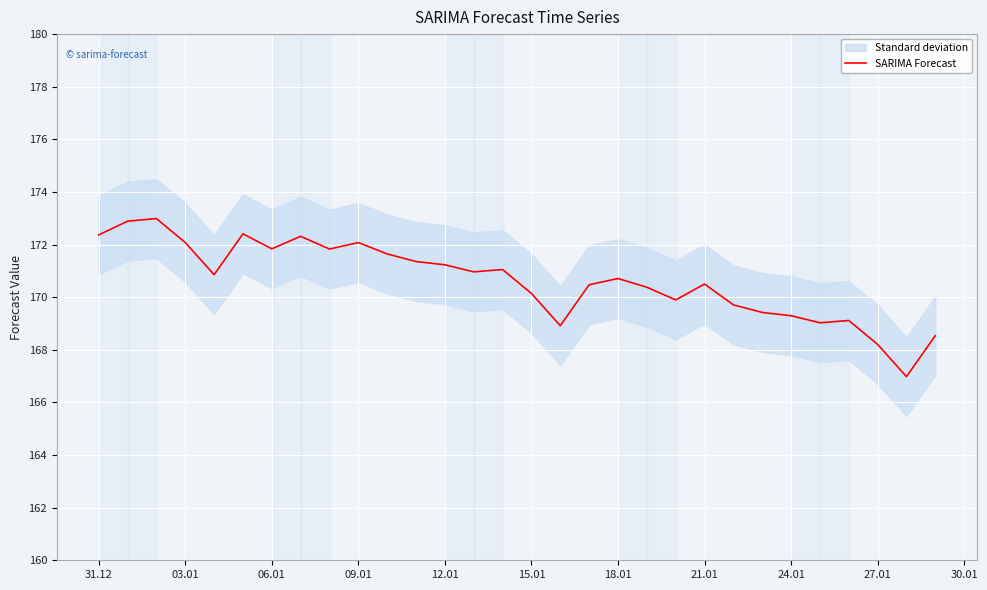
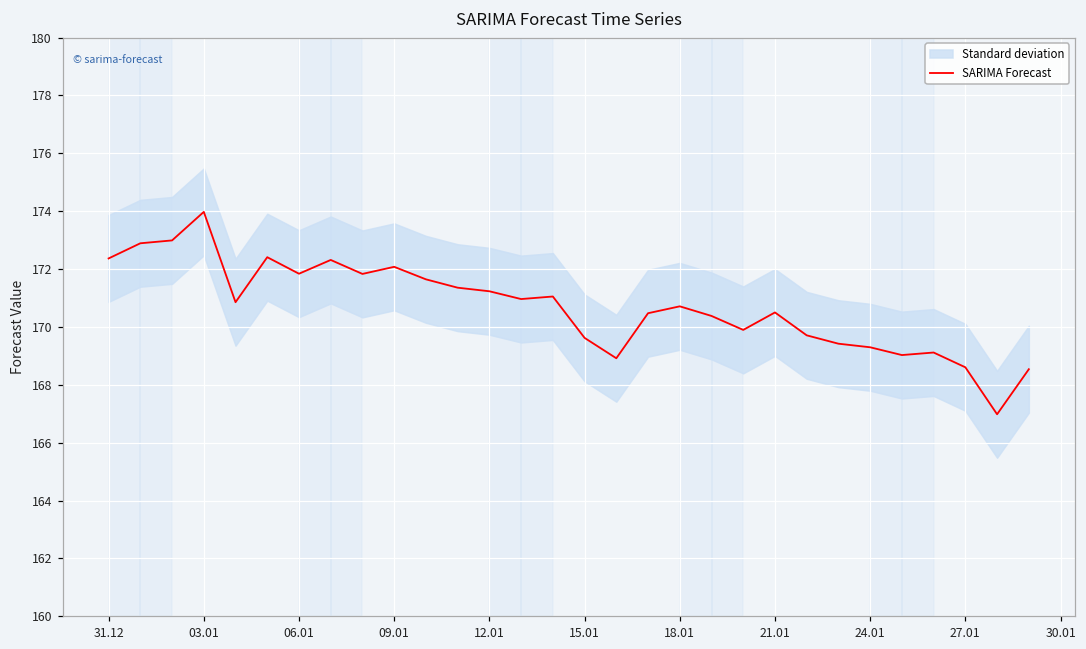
SARIMA Forecast, 03.01: 172.1 -> 174.0
SARIMA Forecast, 15.01: 170.1 -> 169.6
SARIMA Forecast, 27.01: 168.2 -> 168.6
